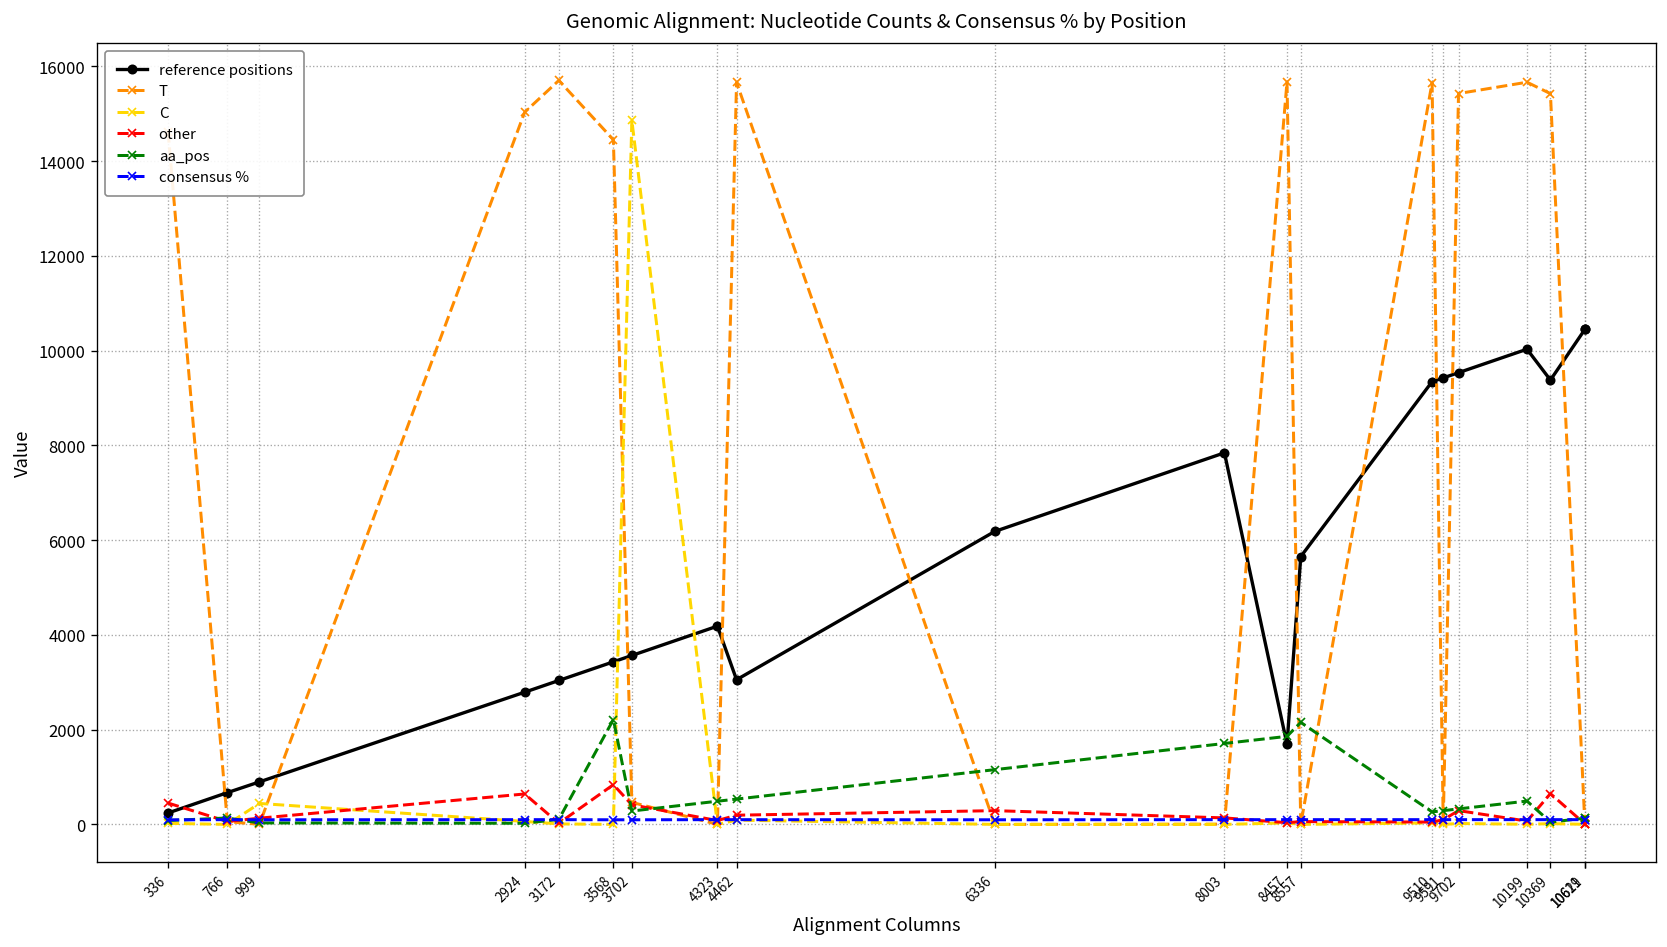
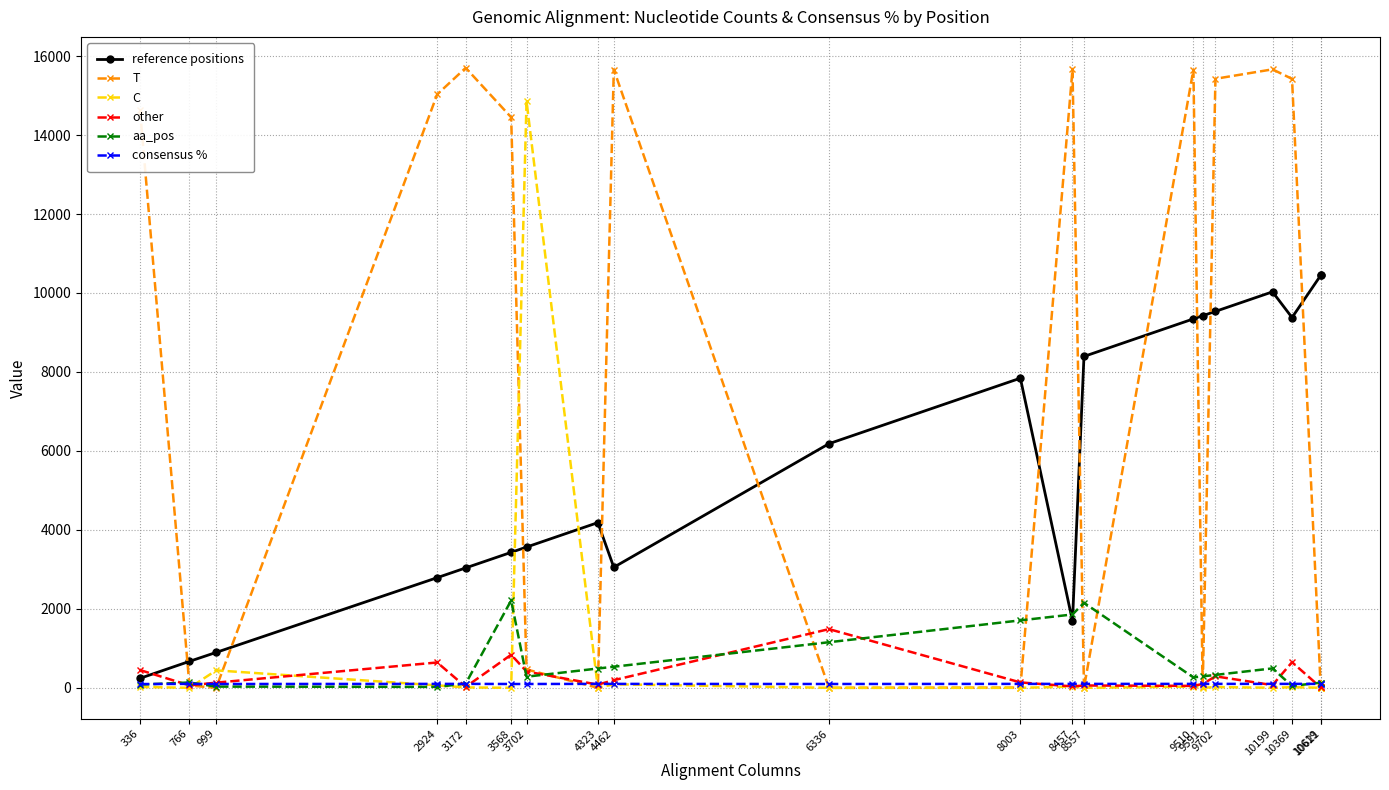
other, 6336: 300 -> 1500
reference positions, 8557: 5700 -> 8400
